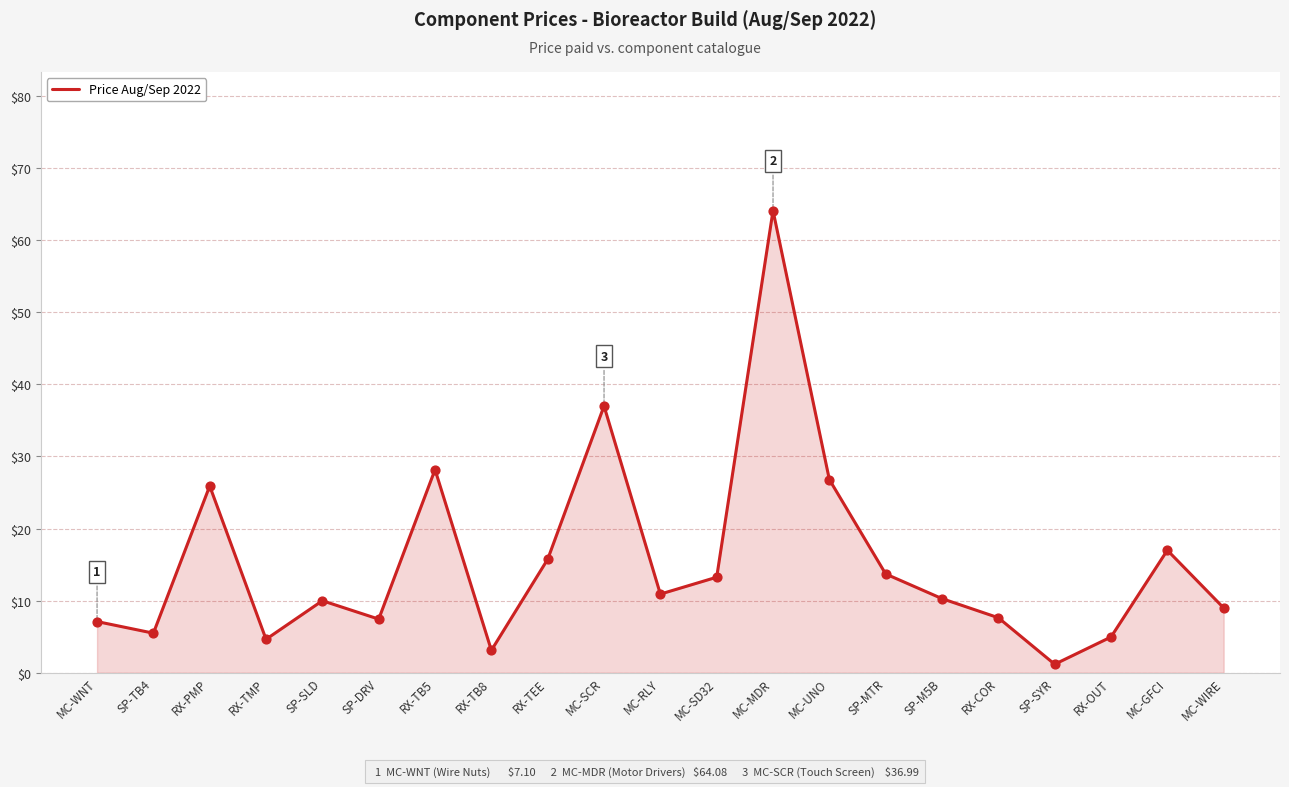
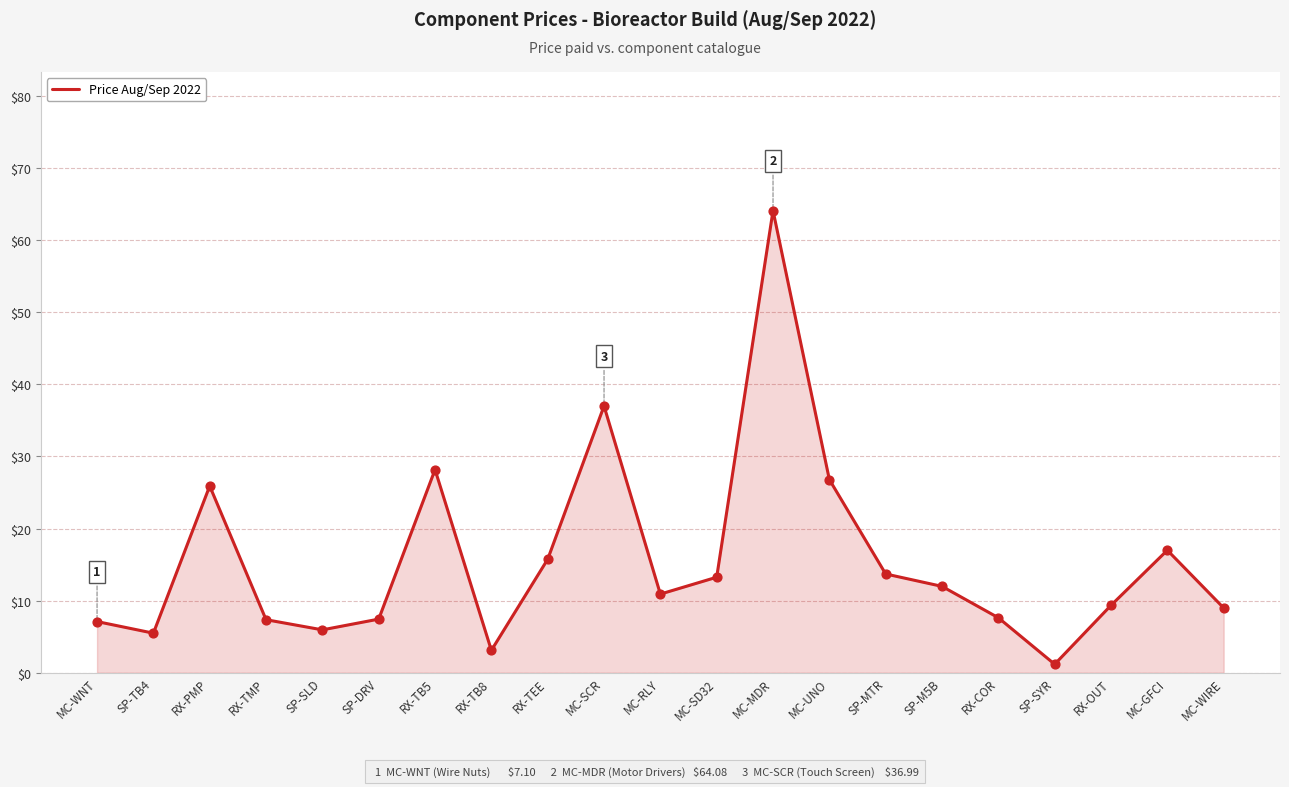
RX-TMP: $5 -> $7
SP-SLD: $10 -> $6
SP-M5B: $10 -> $12
RX-OUT: $5 -> $9
